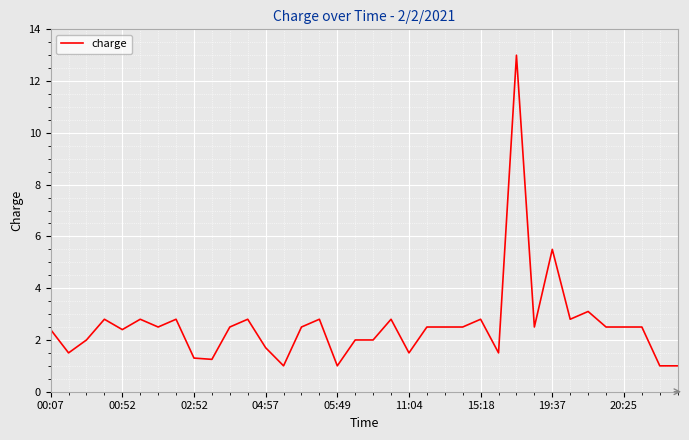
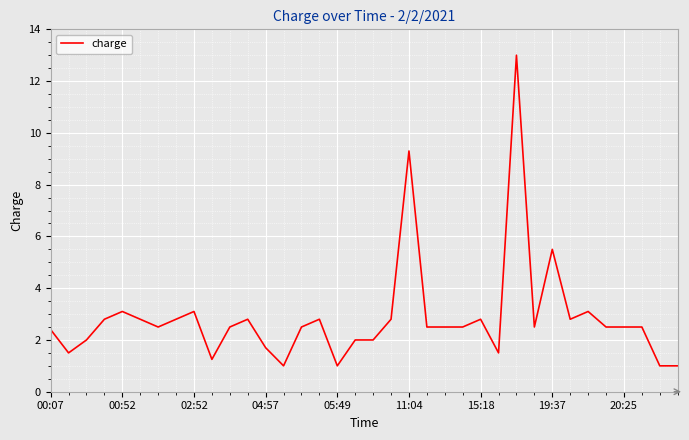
00:52: 2.4 -> 3.1
02:52: 1.3 -> 3.1
11:04: 1.5 -> 9.3
